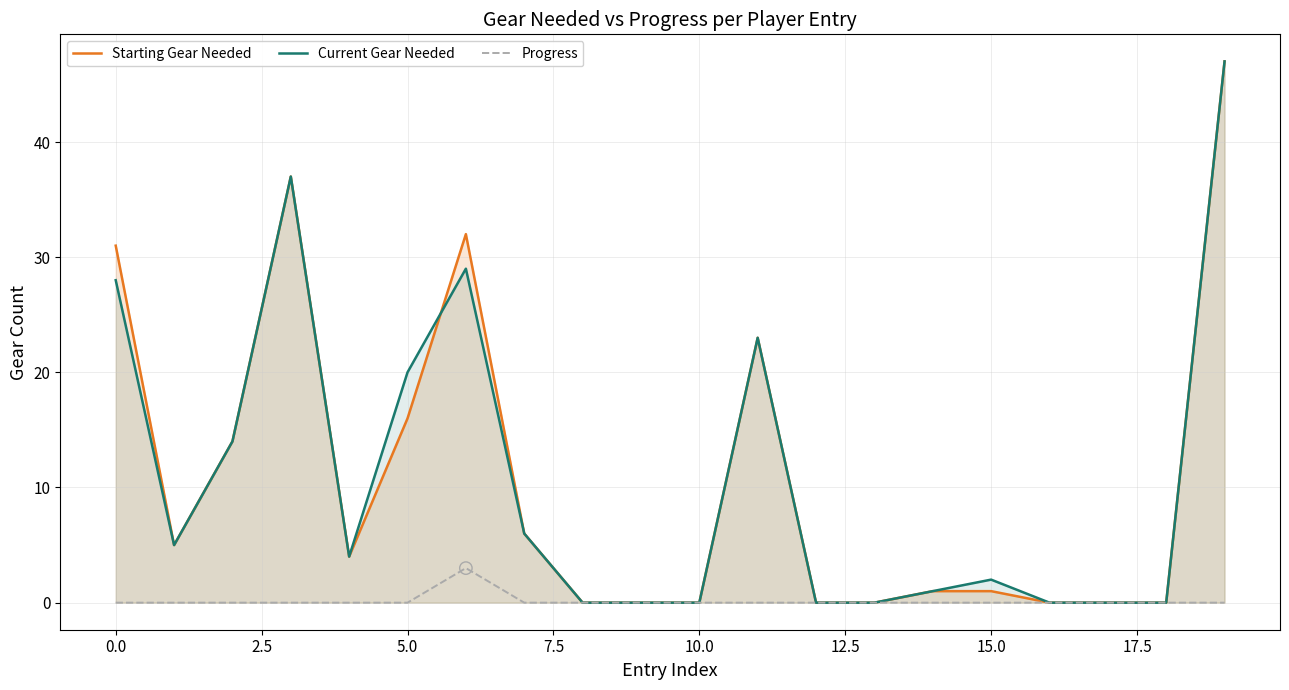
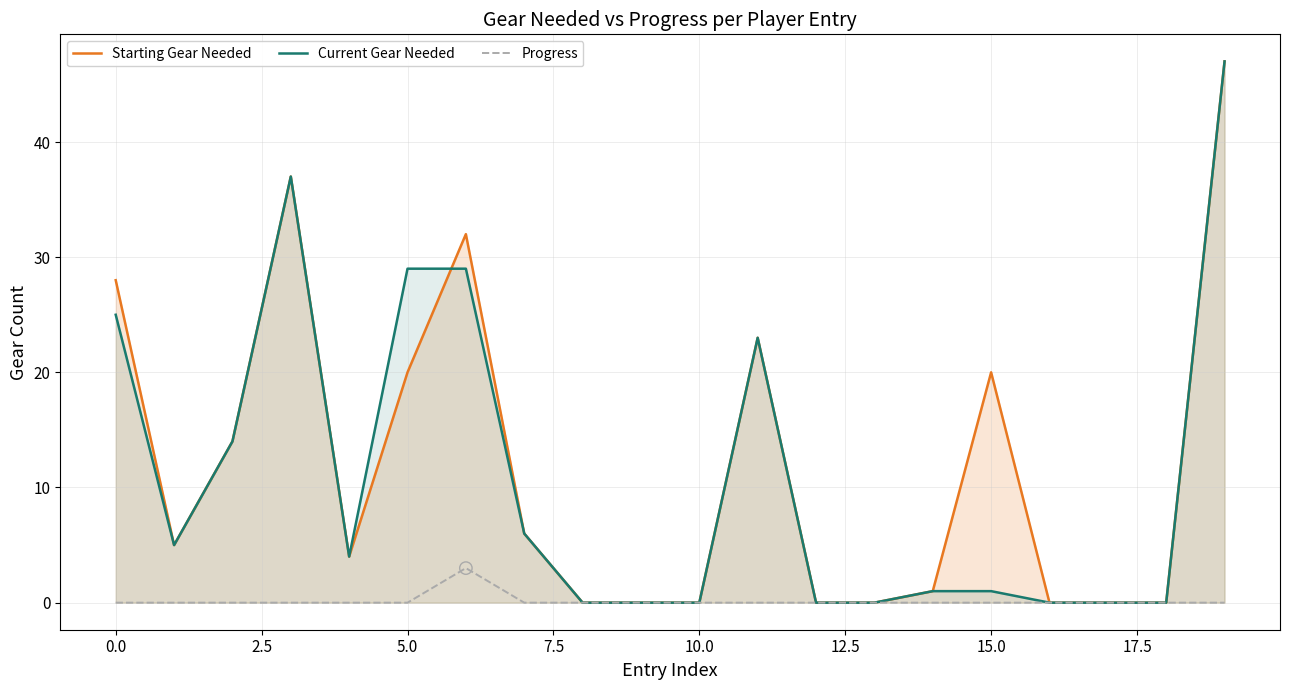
Starting Gear Needed, 0.0: 31 -> 28
Current Gear Needed, 0.0: 28 -> 25
Starting Gear Needed, 5.0: 16 -> 20
Current Gear Needed, 5.0: 20 -> 29
Starting Gear Needed, 15.0: 1 -> 20
Current Gear Needed, 15.0: 2 -> 1
